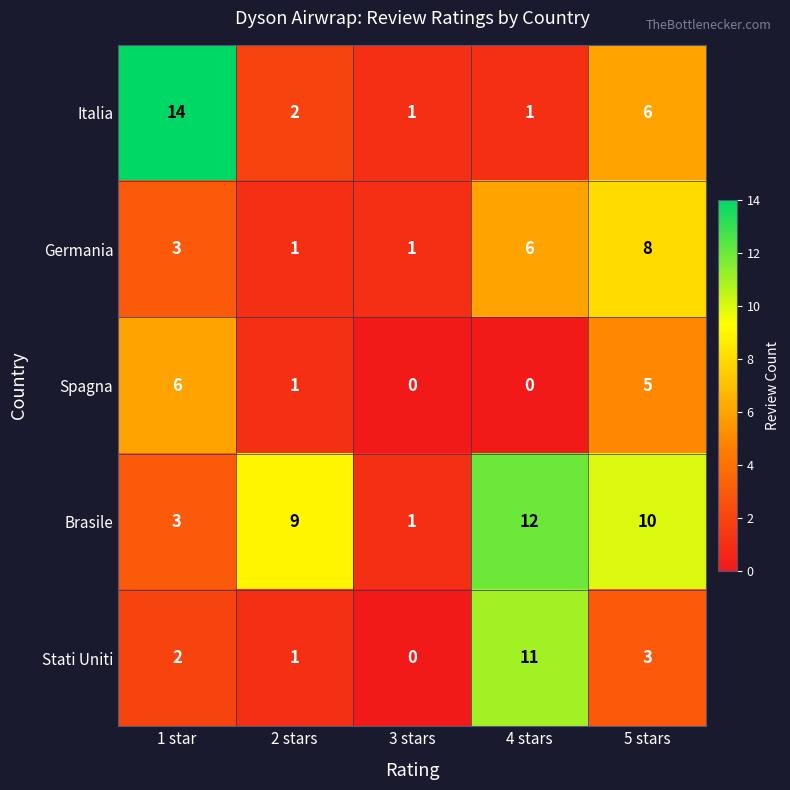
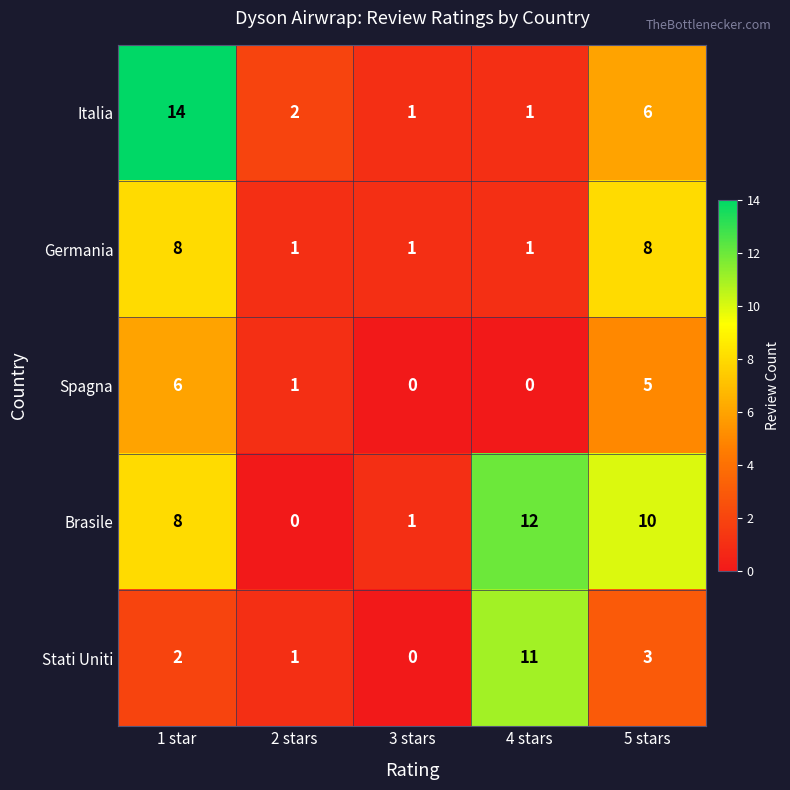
Germania, 1 star: 3 -> 8
Germania, 4 stars: 6 -> 1
Brasile, 1 star: 3 -> 8
Brasile, 2 stars: 9 -> 0
